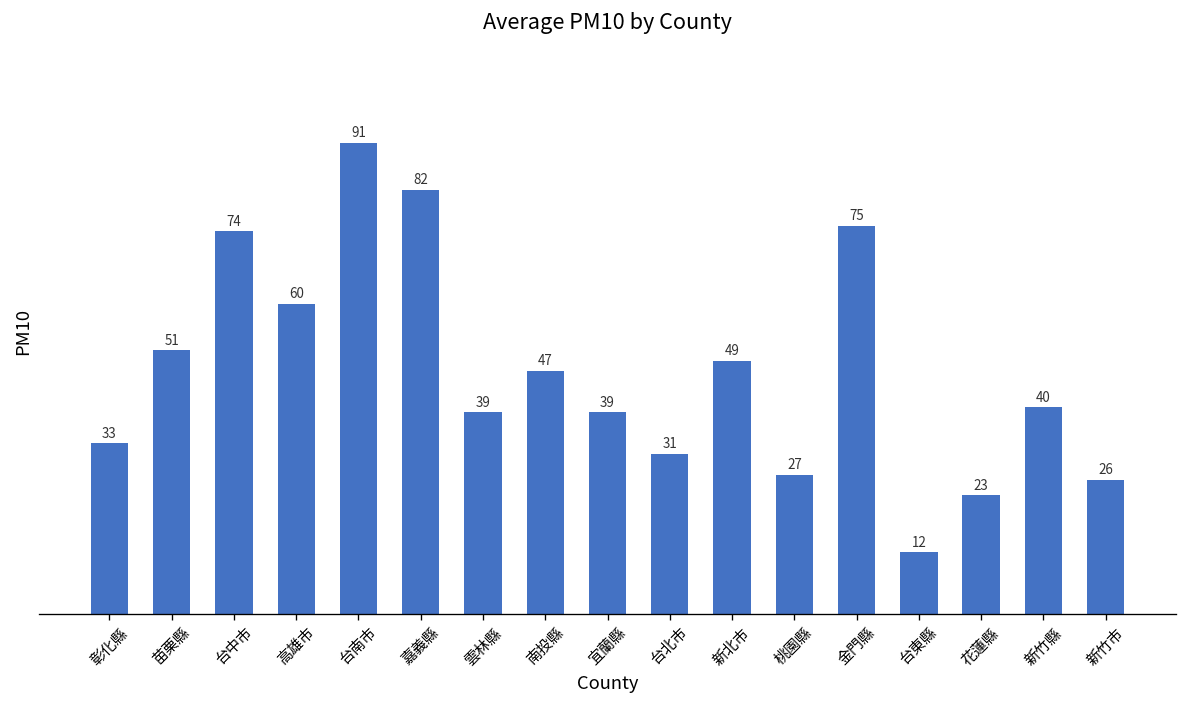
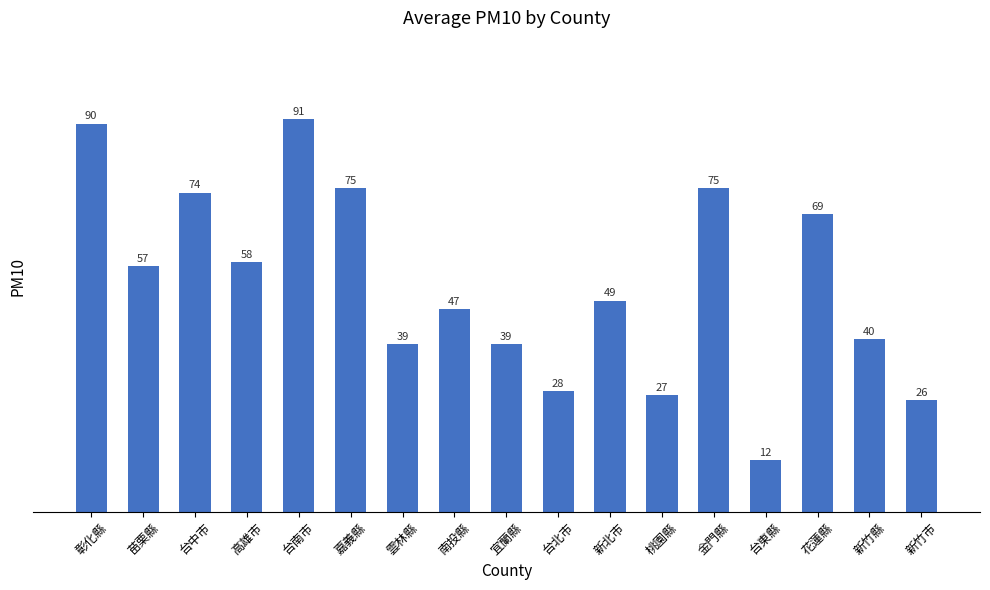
彰化縣: 33 -> 90
苗栗縣: 51 -> 57
高雄市: 60 -> 58
嘉義縣: 82 -> 75
台北市: 31 -> 28
花蓮縣: 23 -> 69
